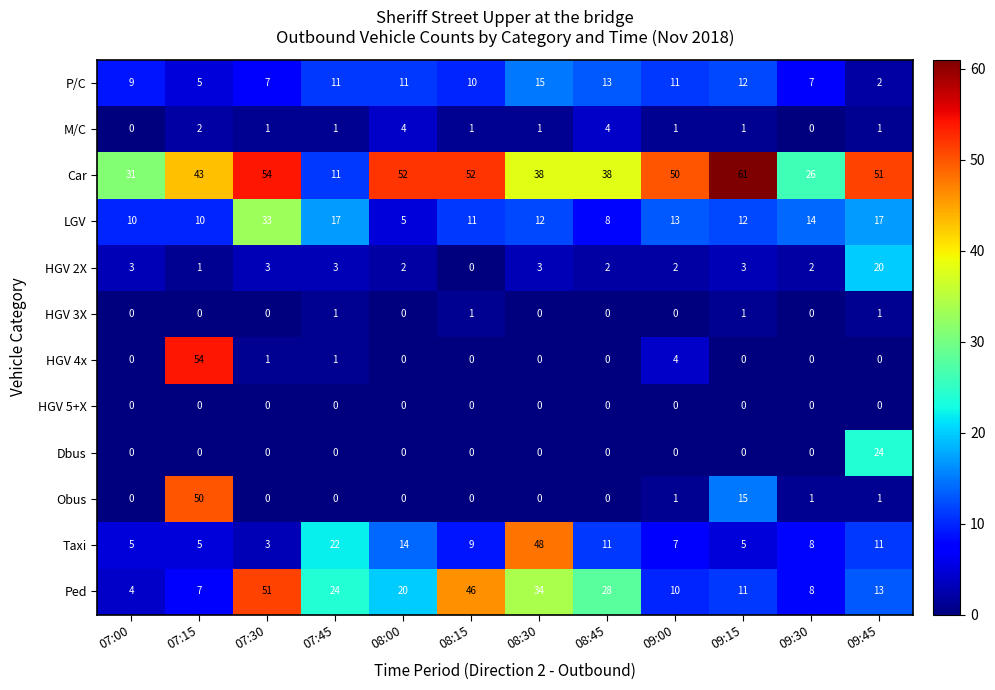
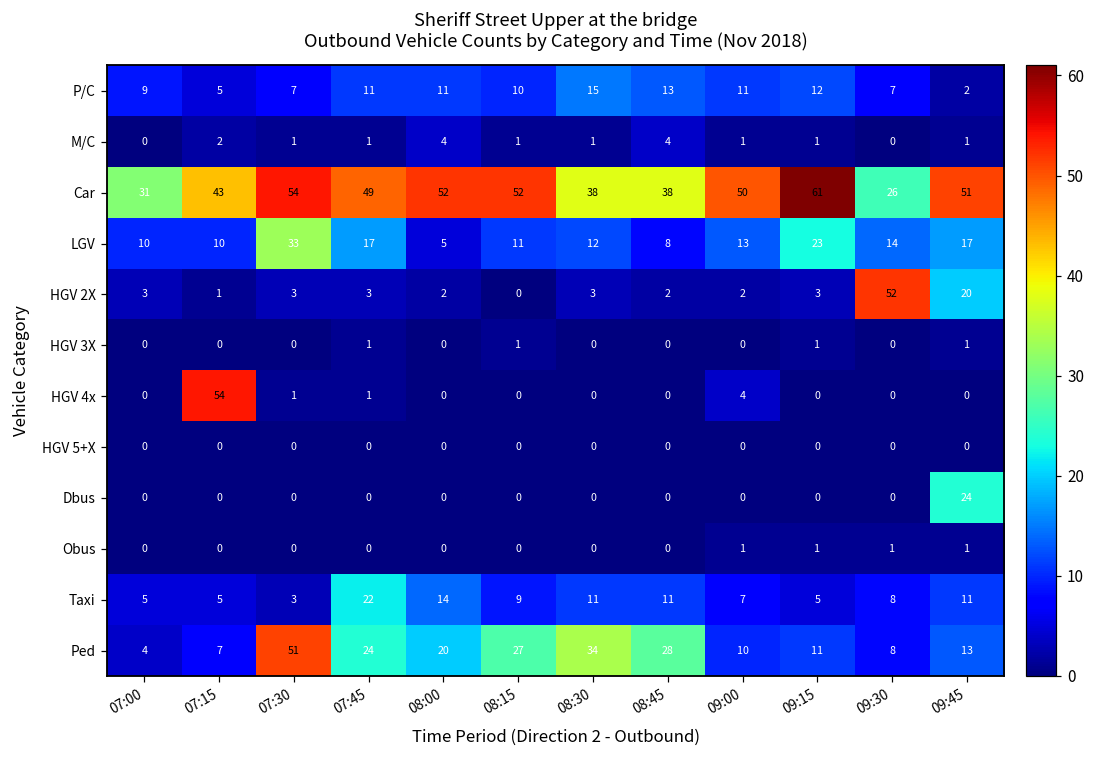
Car, 07:45: 11 -> 49
LGV, 09:15: 12 -> 23
HGV 2X, 09:30: 2 -> 52
Obus, 07:15: 50 -> 0
Obus, 09:15: 15 -> 1
Taxi, 08:30: 48 -> 11
Ped, 08:15: 46 -> 27
